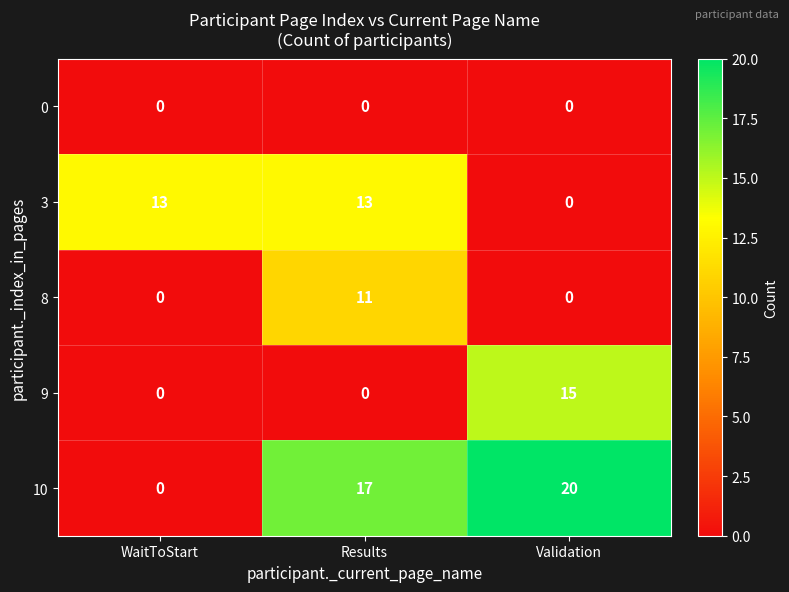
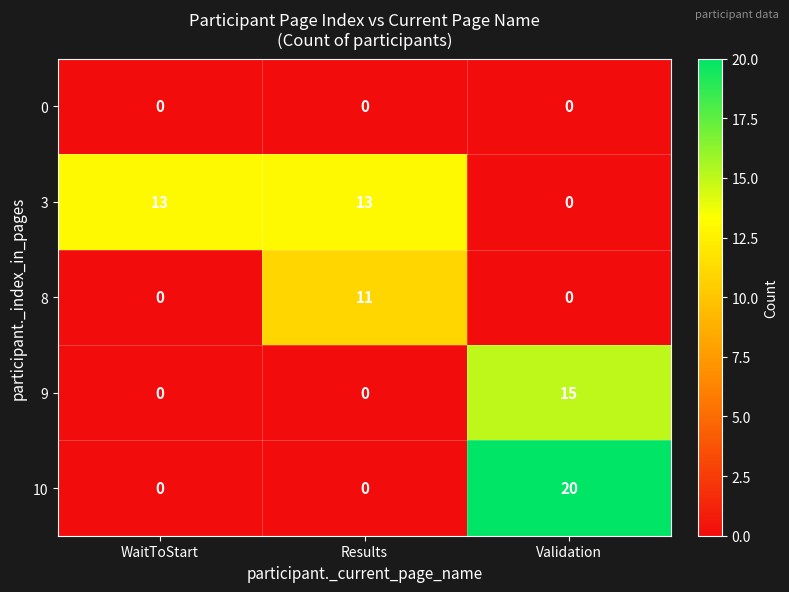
10, Results: 17 -> 0
